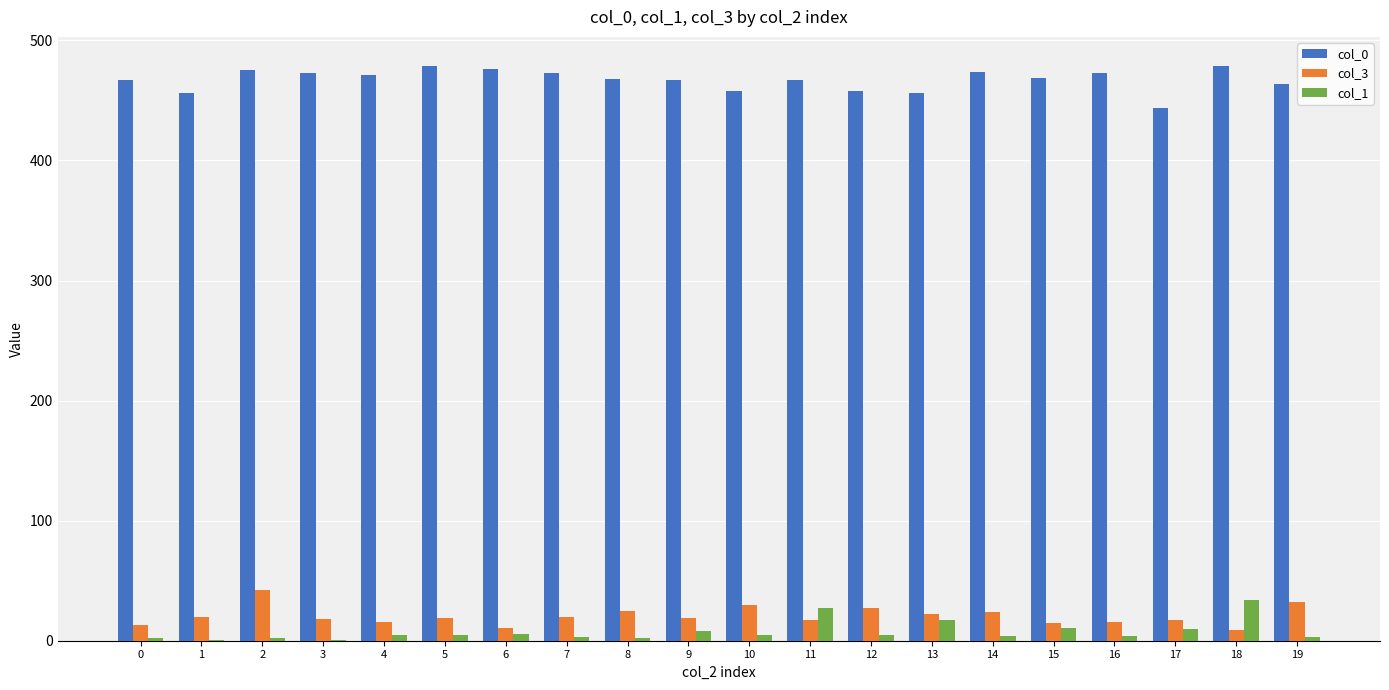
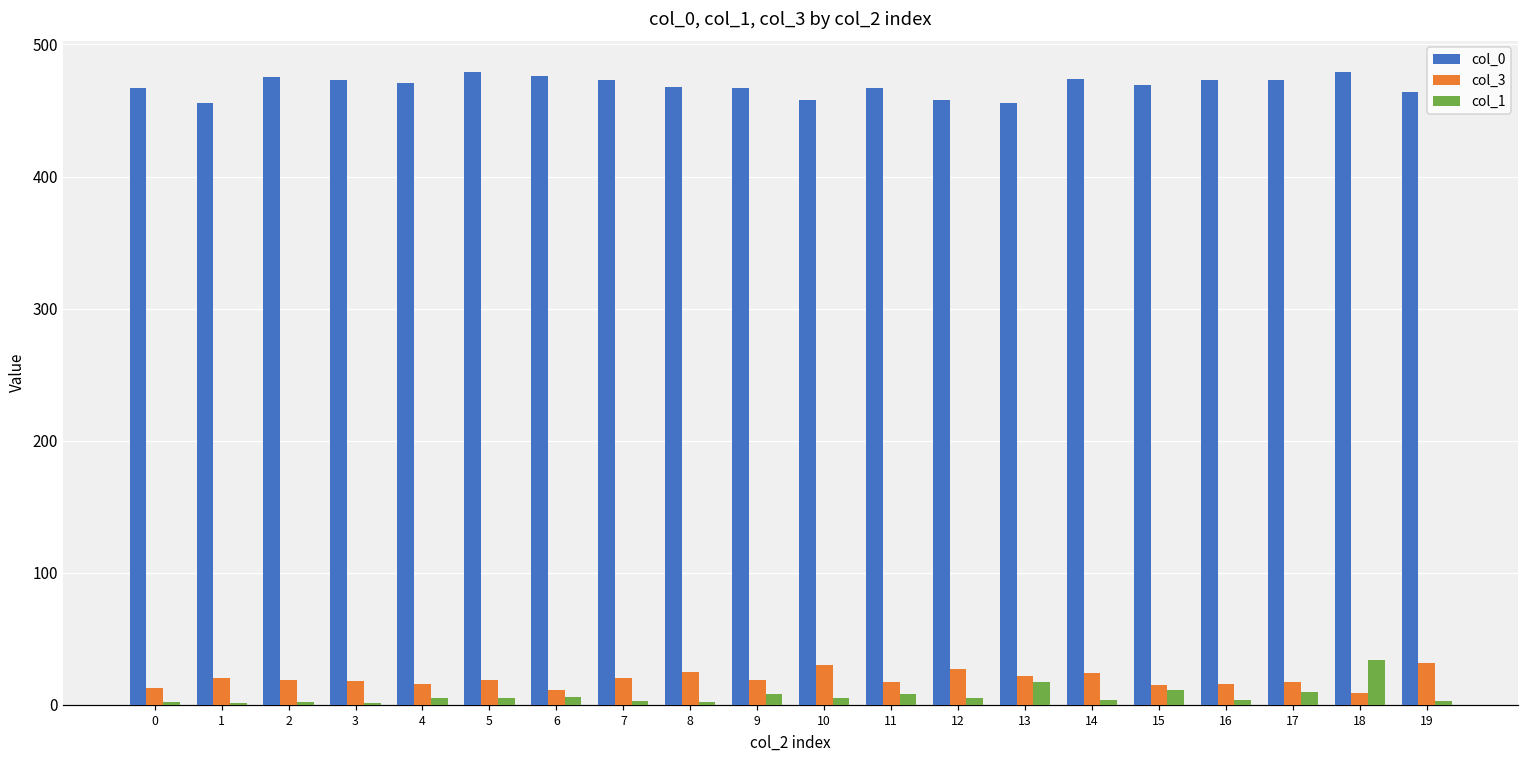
col_3, 2: 42 -> 19
col_1, 11: 27 -> 8
col_0, 17: 444 -> 473
